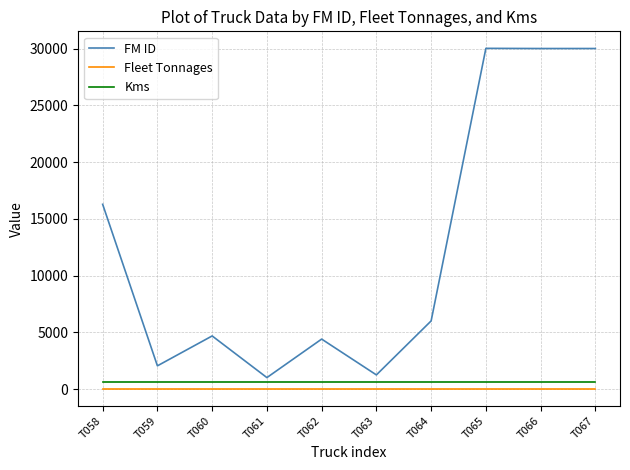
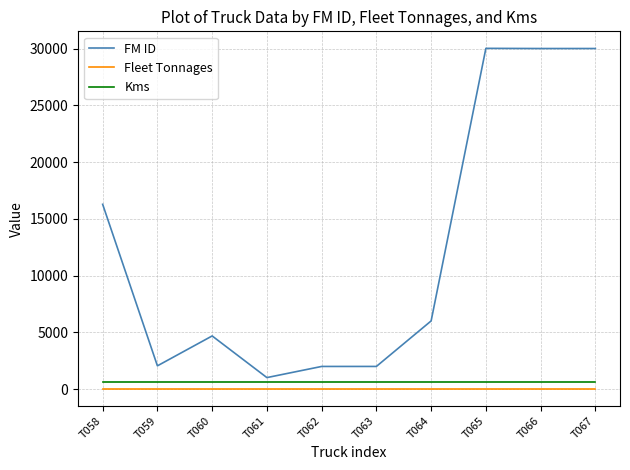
FM ID, T062: 4400 -> 2000
FM ID, T063: 1300 -> 2000
